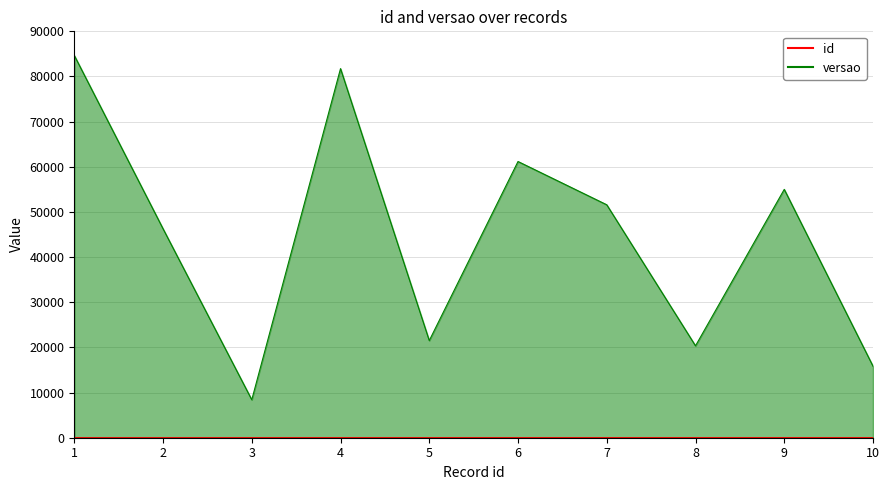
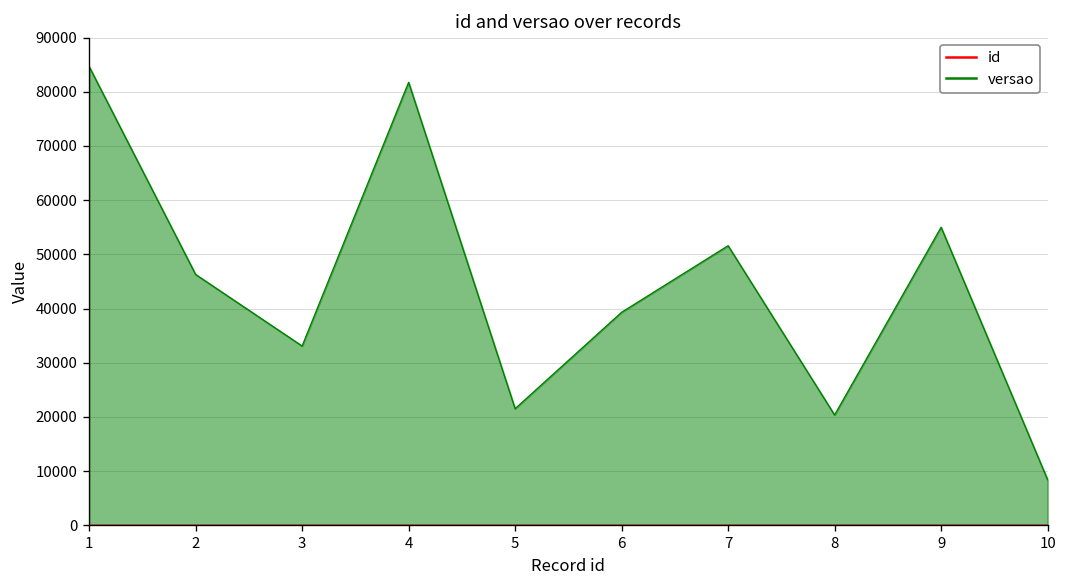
versao, 3: 8000 -> 33000
versao, 6: 61000 -> 39000
versao, 10: 16000 -> 8000
